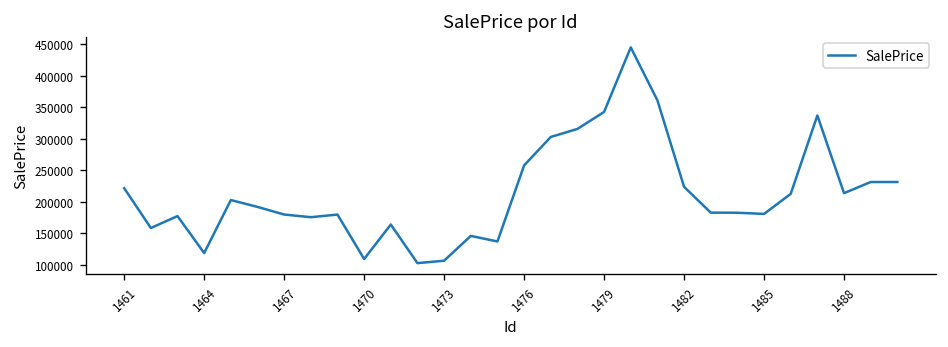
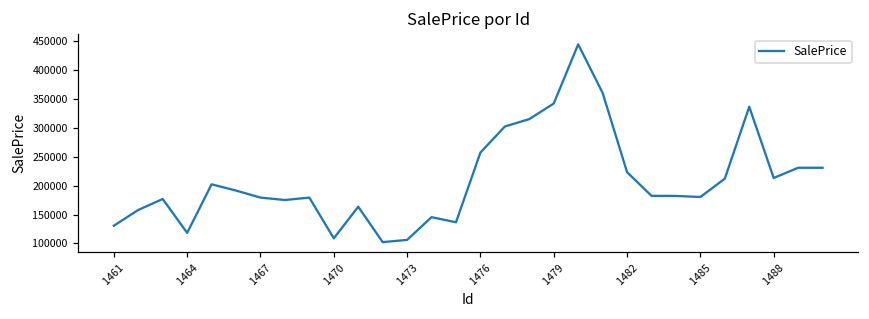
1461: 220000 -> 130000
